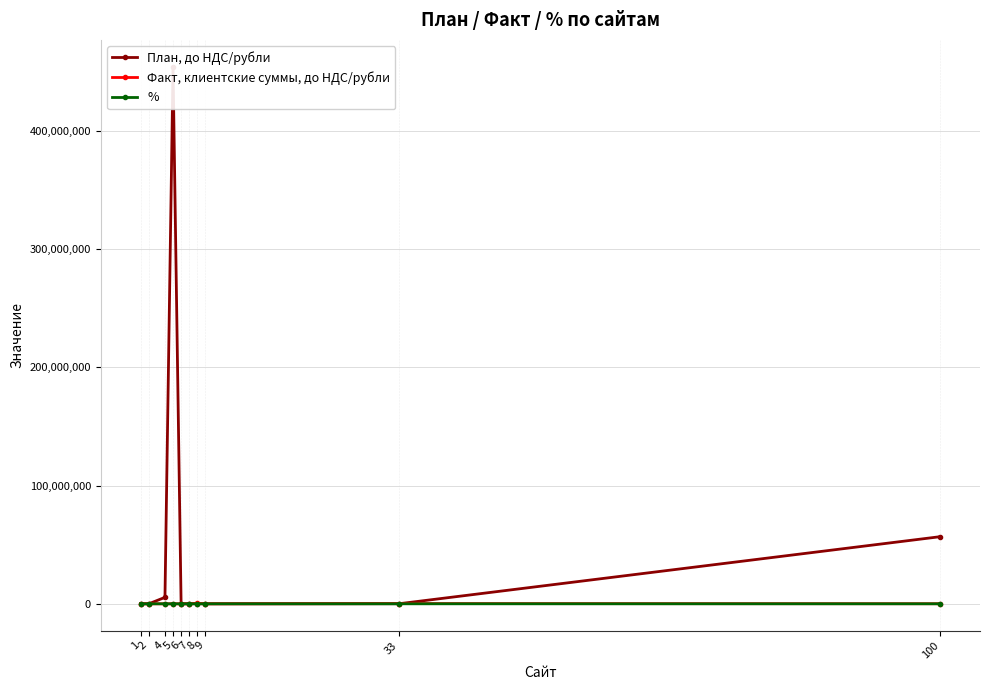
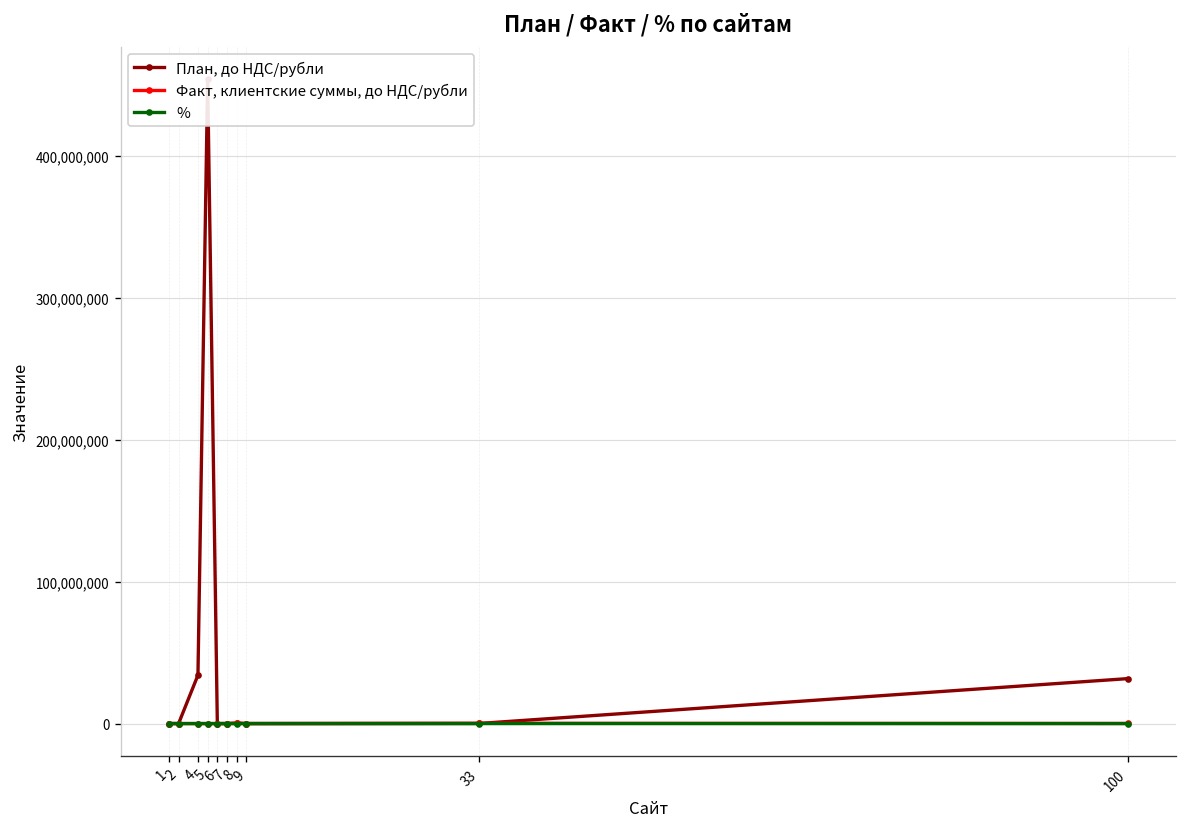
План, до НДС/рубли, 4: 5,000,000 -> 34,000,000
План, до НДС/рубли, 100: 57,000,000 -> 32,000,000
